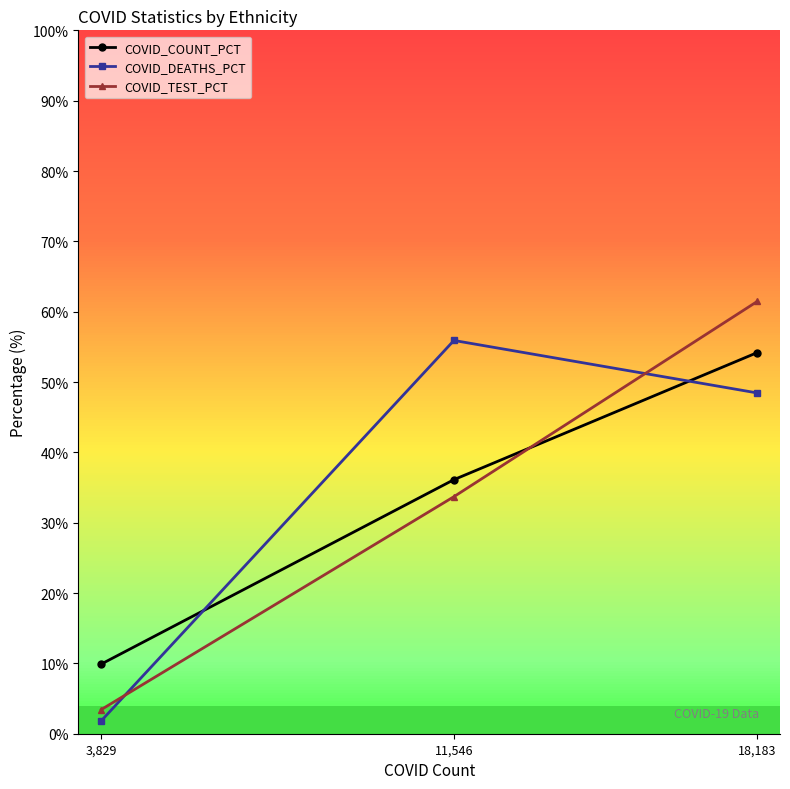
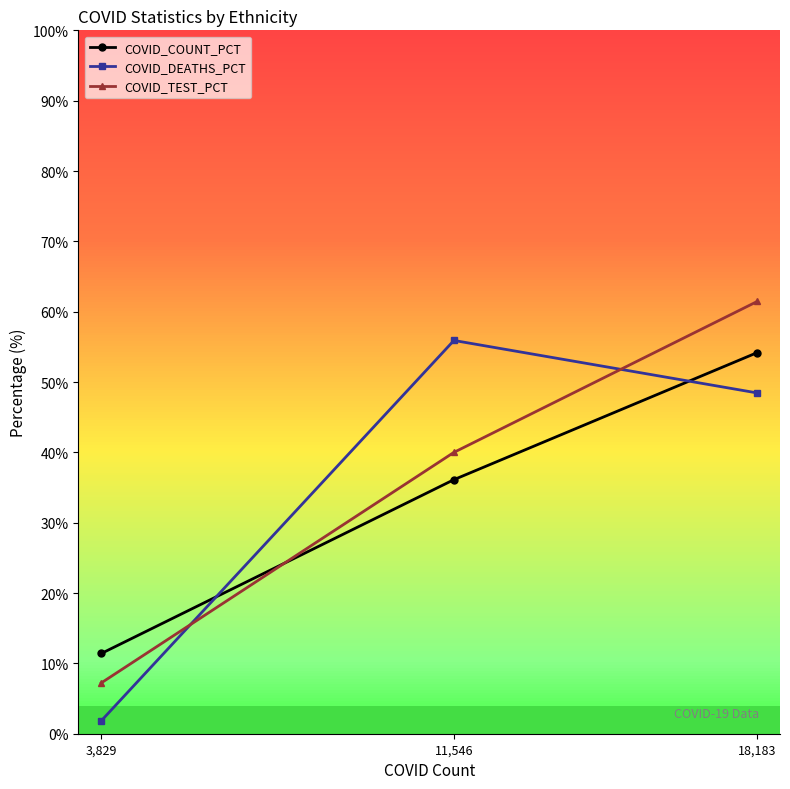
COVID_COUNT_PCT, 3,829: 10% -> 11%
COVID_TEST_PCT, 3,829: 3% -> 7%
COVID_TEST_PCT, 11,546: 34% -> 40%
